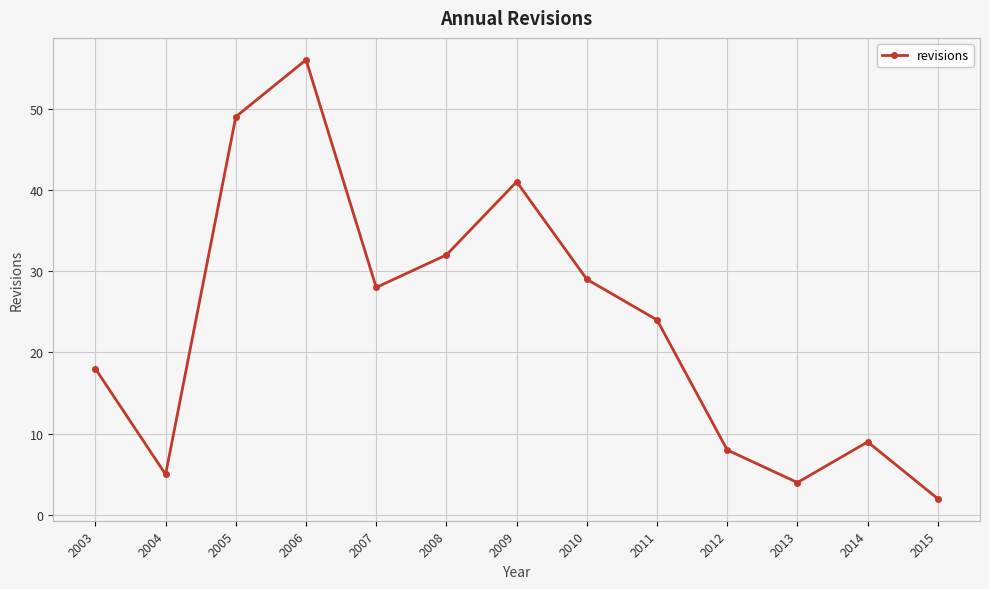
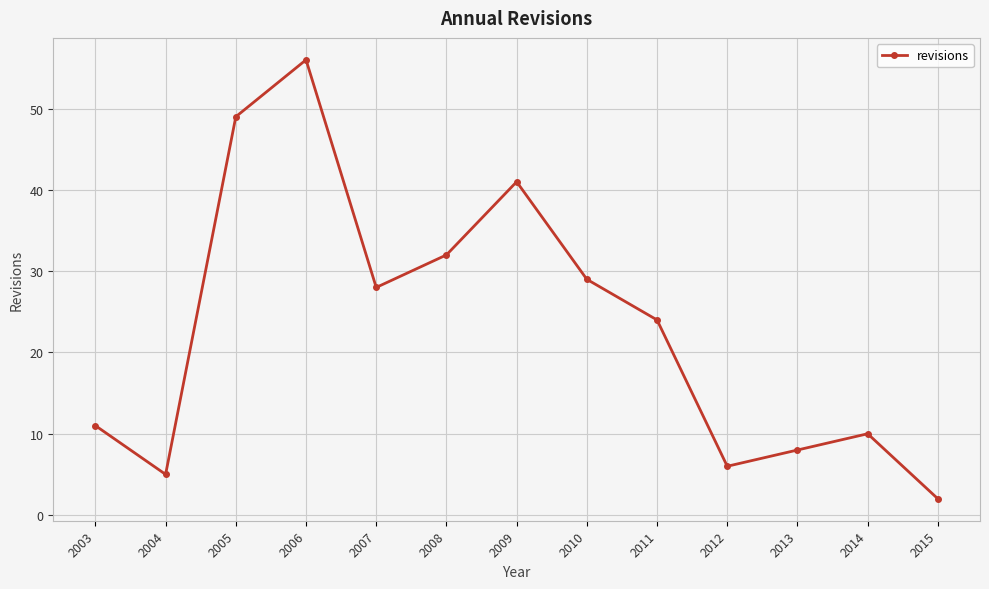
2003: 18 -> 11
2012: 8 -> 6
2013: 4 -> 8
2014: 9 -> 10
